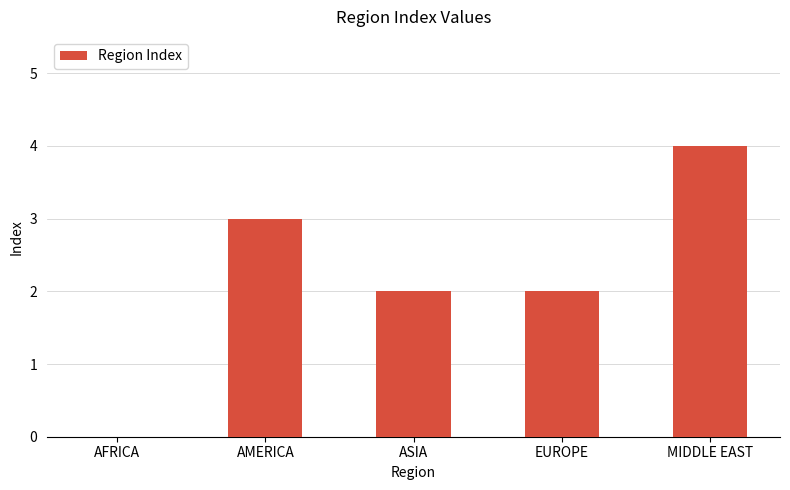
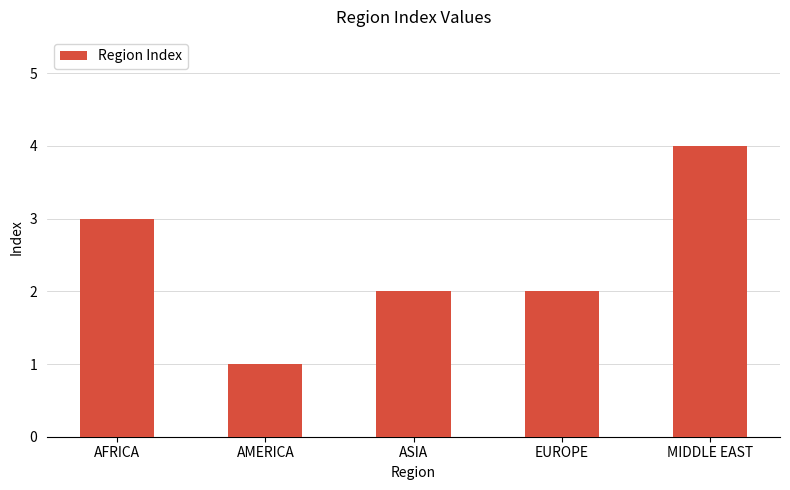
AFRICA: 0 -> 3
AMERICA: 3 -> 1
